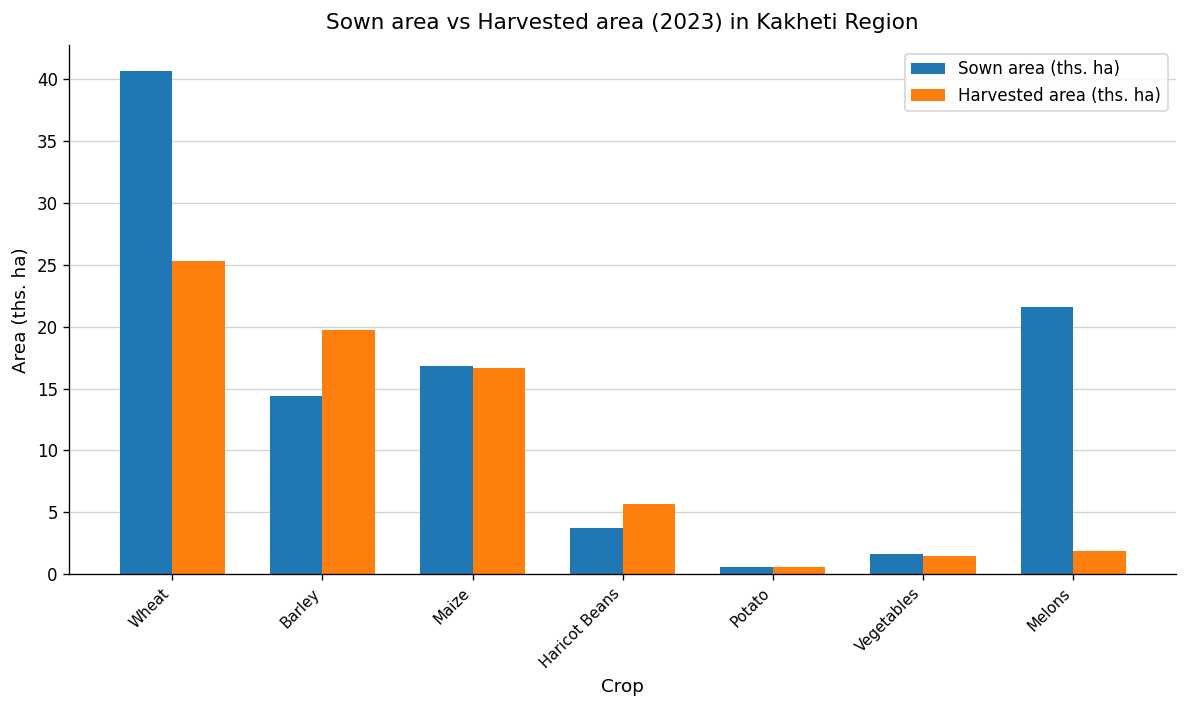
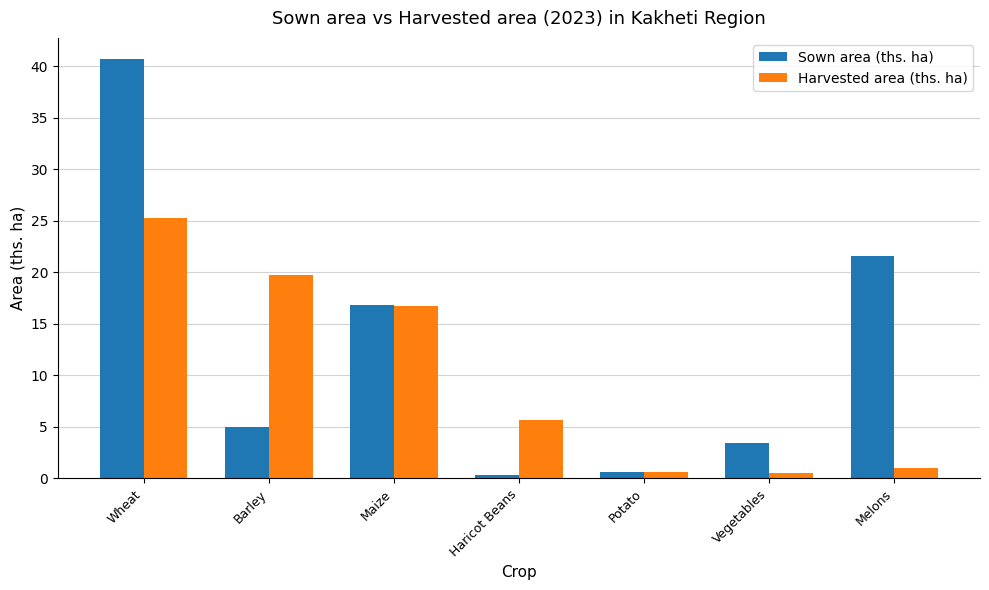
Sown area (ths. ha), Barley: 14.4 -> 5.0
Sown area (ths. ha), Haricot Beans: 3.7 -> 0.3
Sown area (ths. ha), Vegetables: 1.6 -> 3.4
Harvested area (ths. ha), Vegetables: 1.5 -> 0.5
Harvested area (ths. ha), Melons: 1.9 -> 1.0
